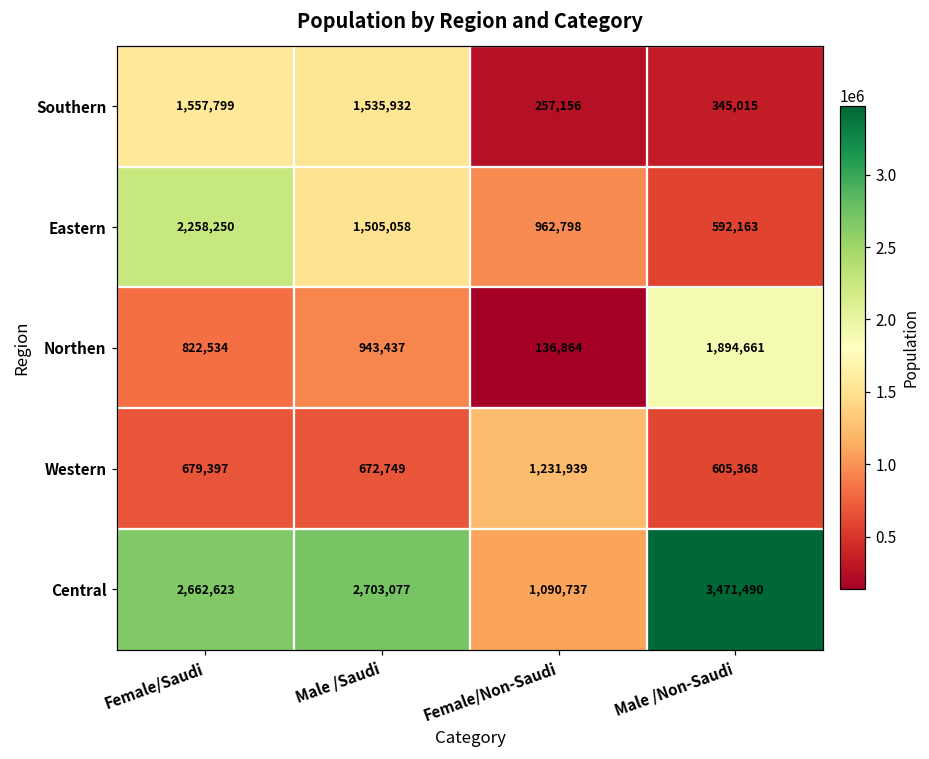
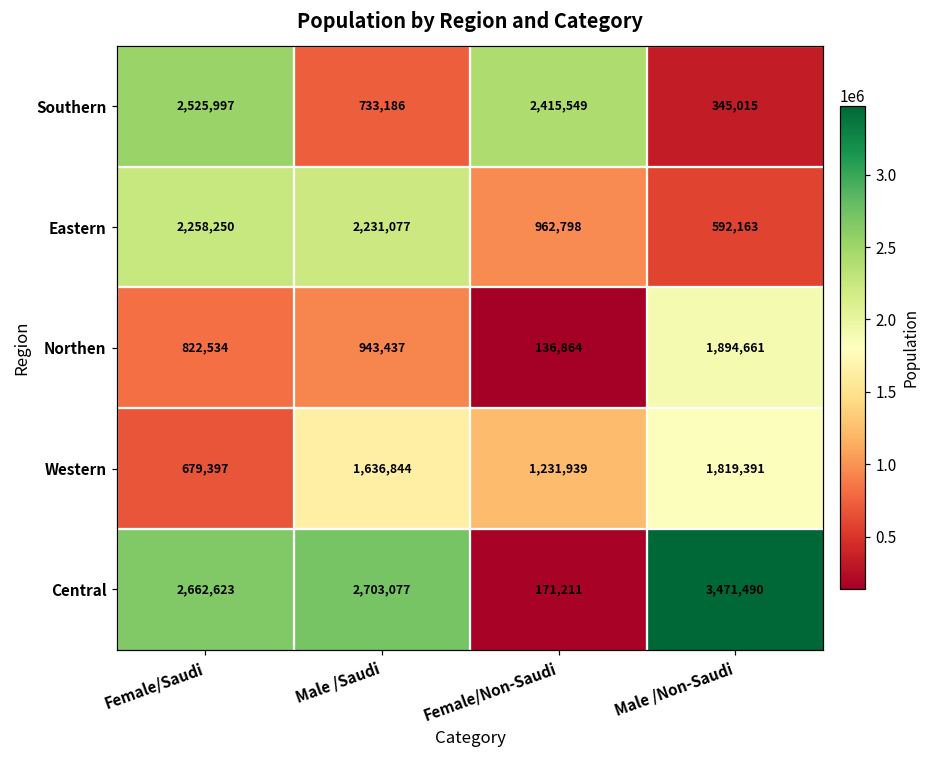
Southern, Female/Saudi: 1,557,799 -> 2,525,997
Southern, Male /Saudi: 1,535,932 -> 733,186
Southern, Female/Non-Saudi: 257,156 -> 2,415,549
Eastern, Male /Saudi: 1,505,058 -> 2,231,077
Western, Male /Saudi: 672,749 -> 1,636,844
Western, Male /Non-Saudi: 605,368 -> 1,819,391
Central, Female/Non-Saudi: 1,090,737 -> 171,211
